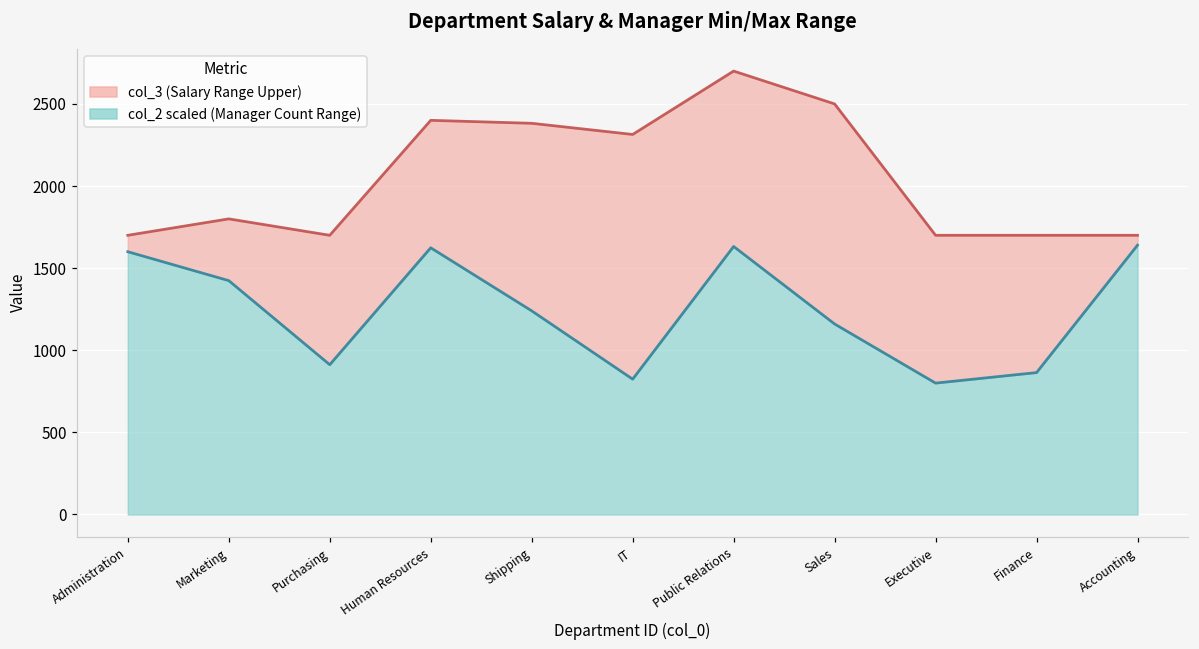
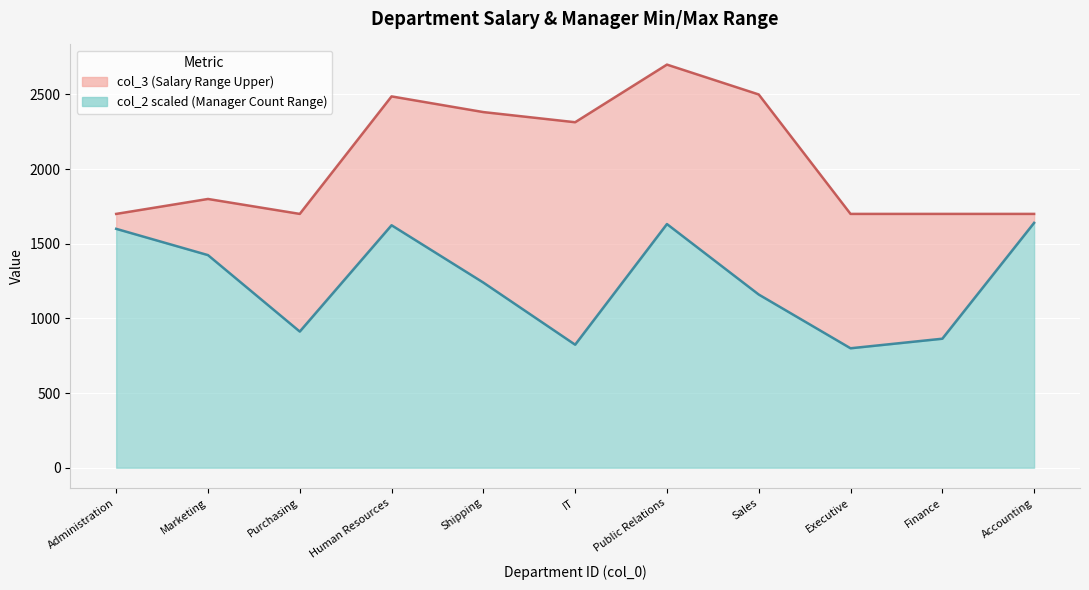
col_3 (Salary Range Upper), Human Resources: 2400 -> 2490
